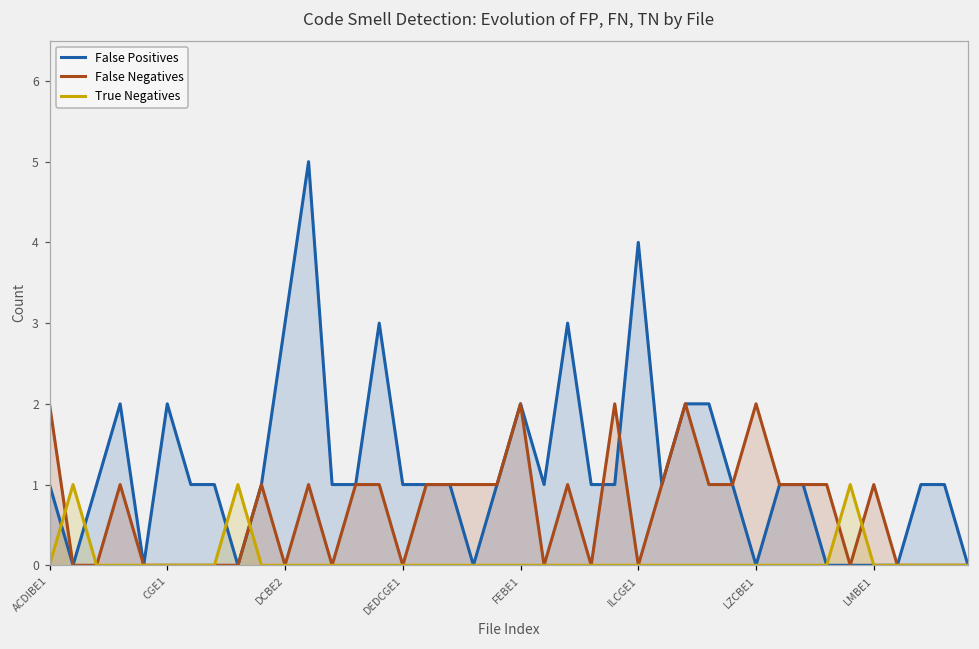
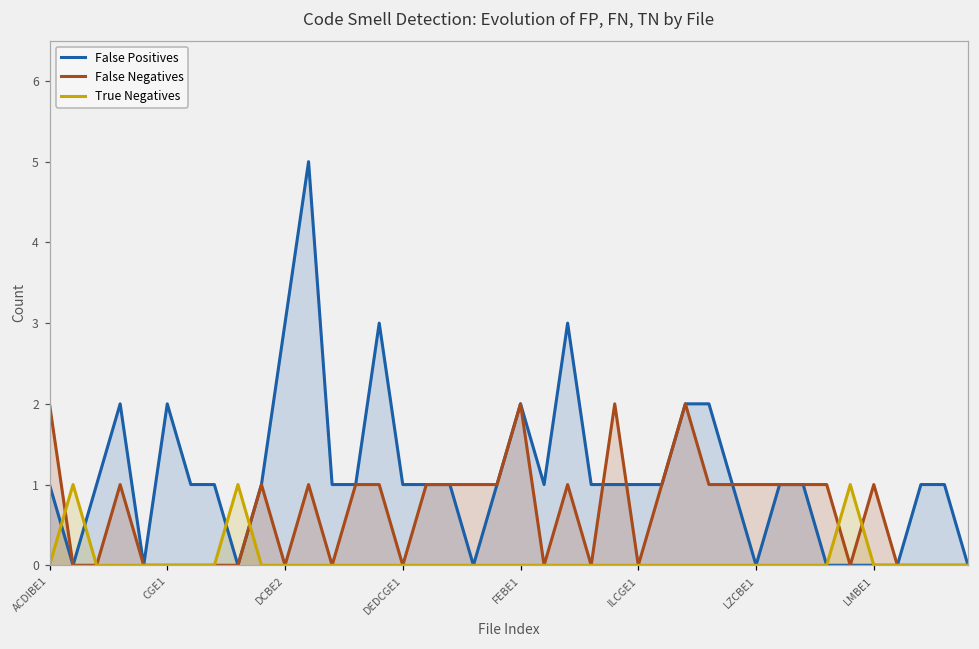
False Positives, ILCGE1: 4 -> 1
False Negatives, LZCBE1: 2 -> 1
